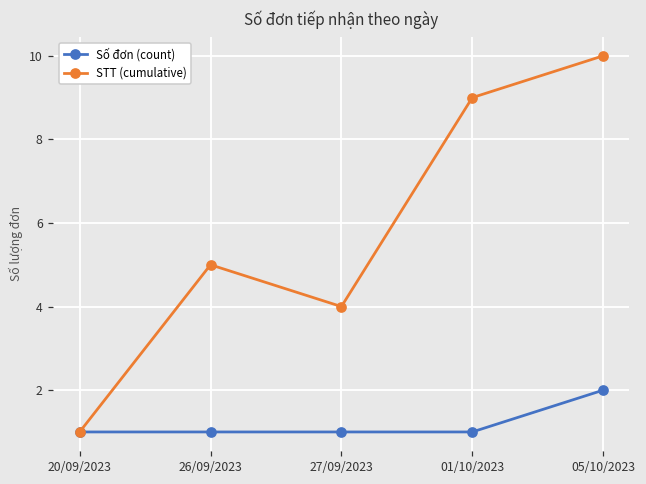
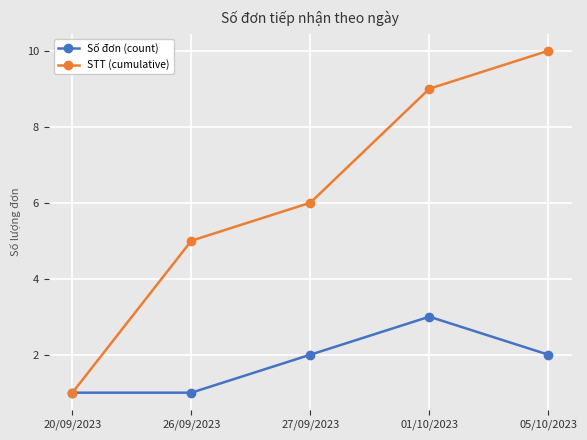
Số đơn (count), 27/09/2023: 1 -> 2
STT (cumulative), 27/09/2023: 4 -> 6
Số đơn (count), 01/10/2023: 1 -> 3
